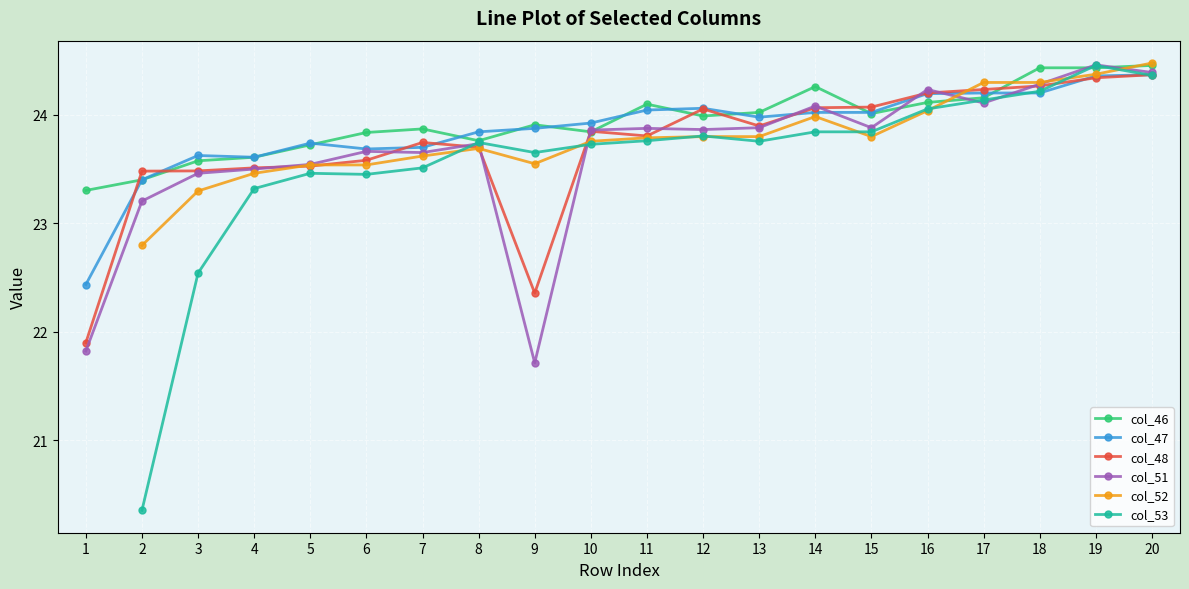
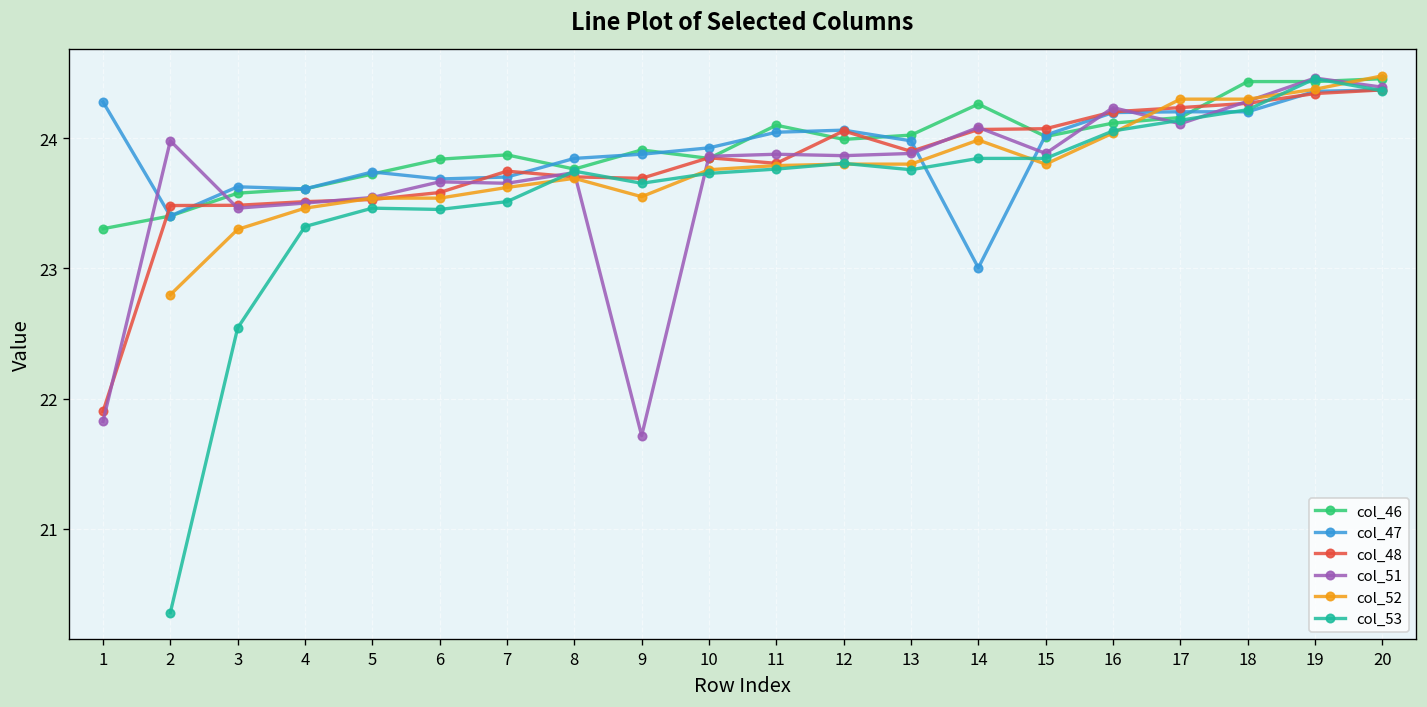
col_47, 1: 22.44 -> 24.28
col_51, 2: 23.21 -> 23.98
col_48, 9: 22.36 -> 23.69
col_47, 14: 24.02 -> 23.00
